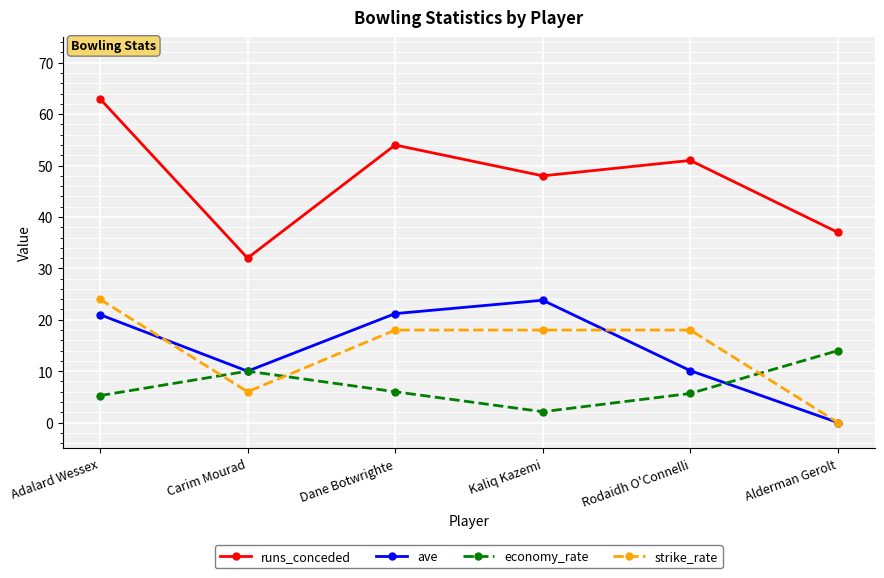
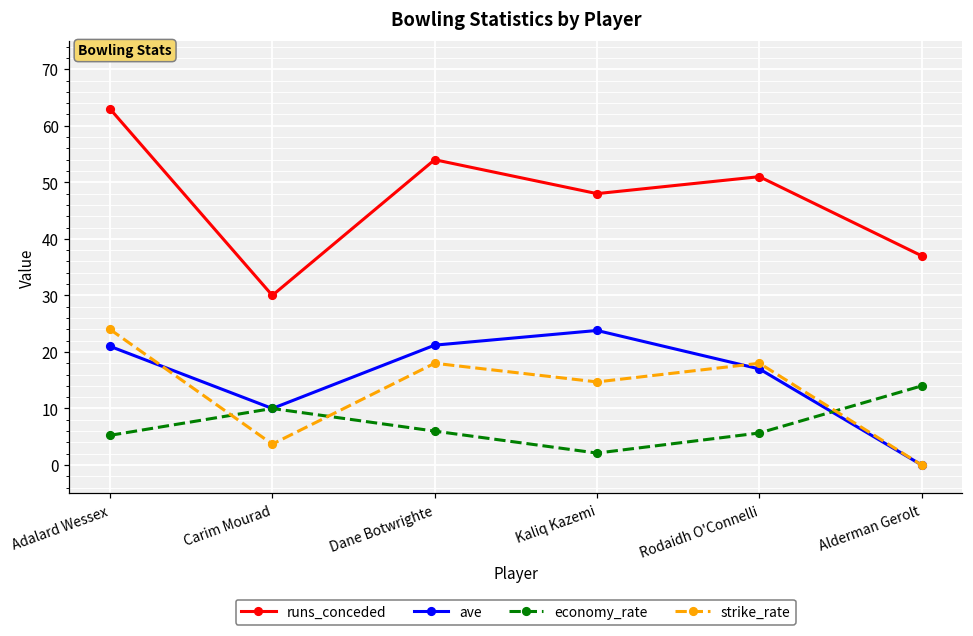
runs_conceded, Carim Mourad: 32 -> 30
strike_rate, Carim Mourad: 6 -> 4
strike_rate, Kaliq Kazemi: 18 -> 15
ave, Rodaidh O'Connelli: 10 -> 17
